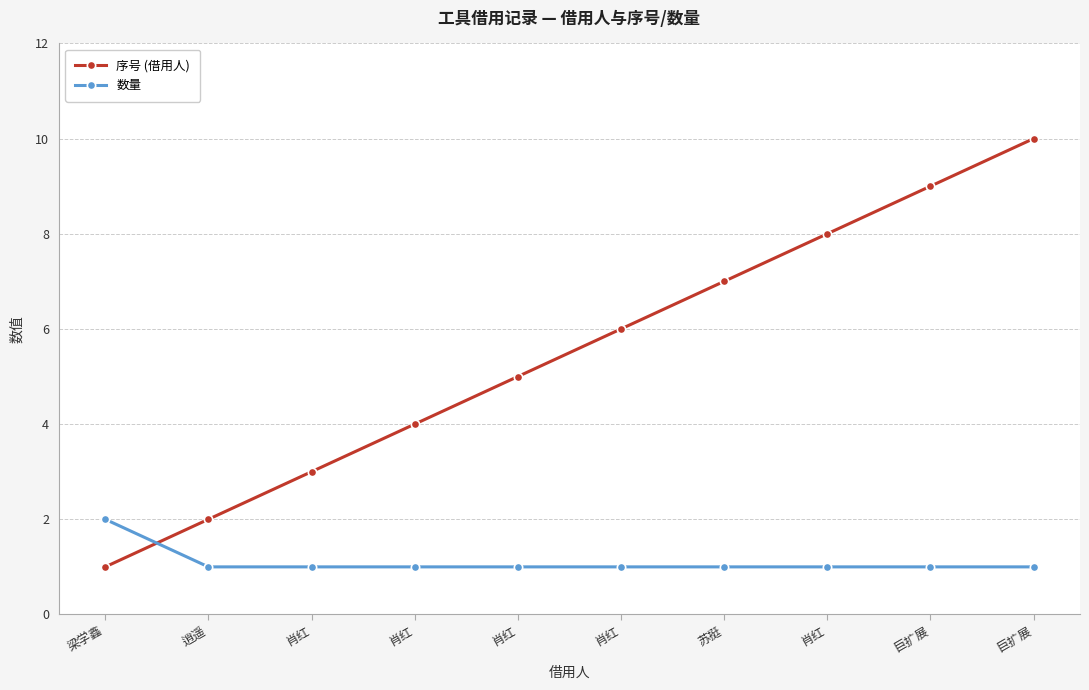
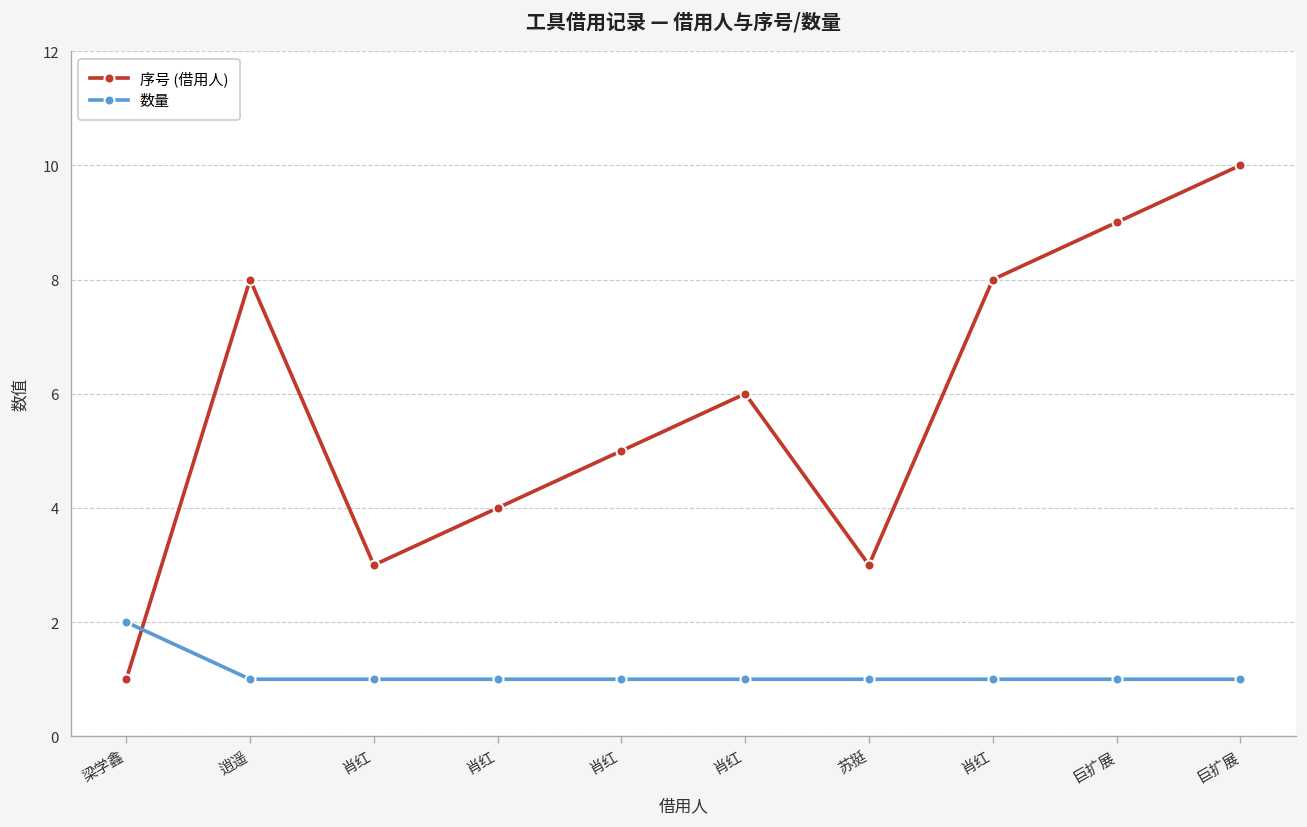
序号 (借用人), 逍遥: 2 -> 8
序号 (借用人), 苏挺: 7 -> 3
